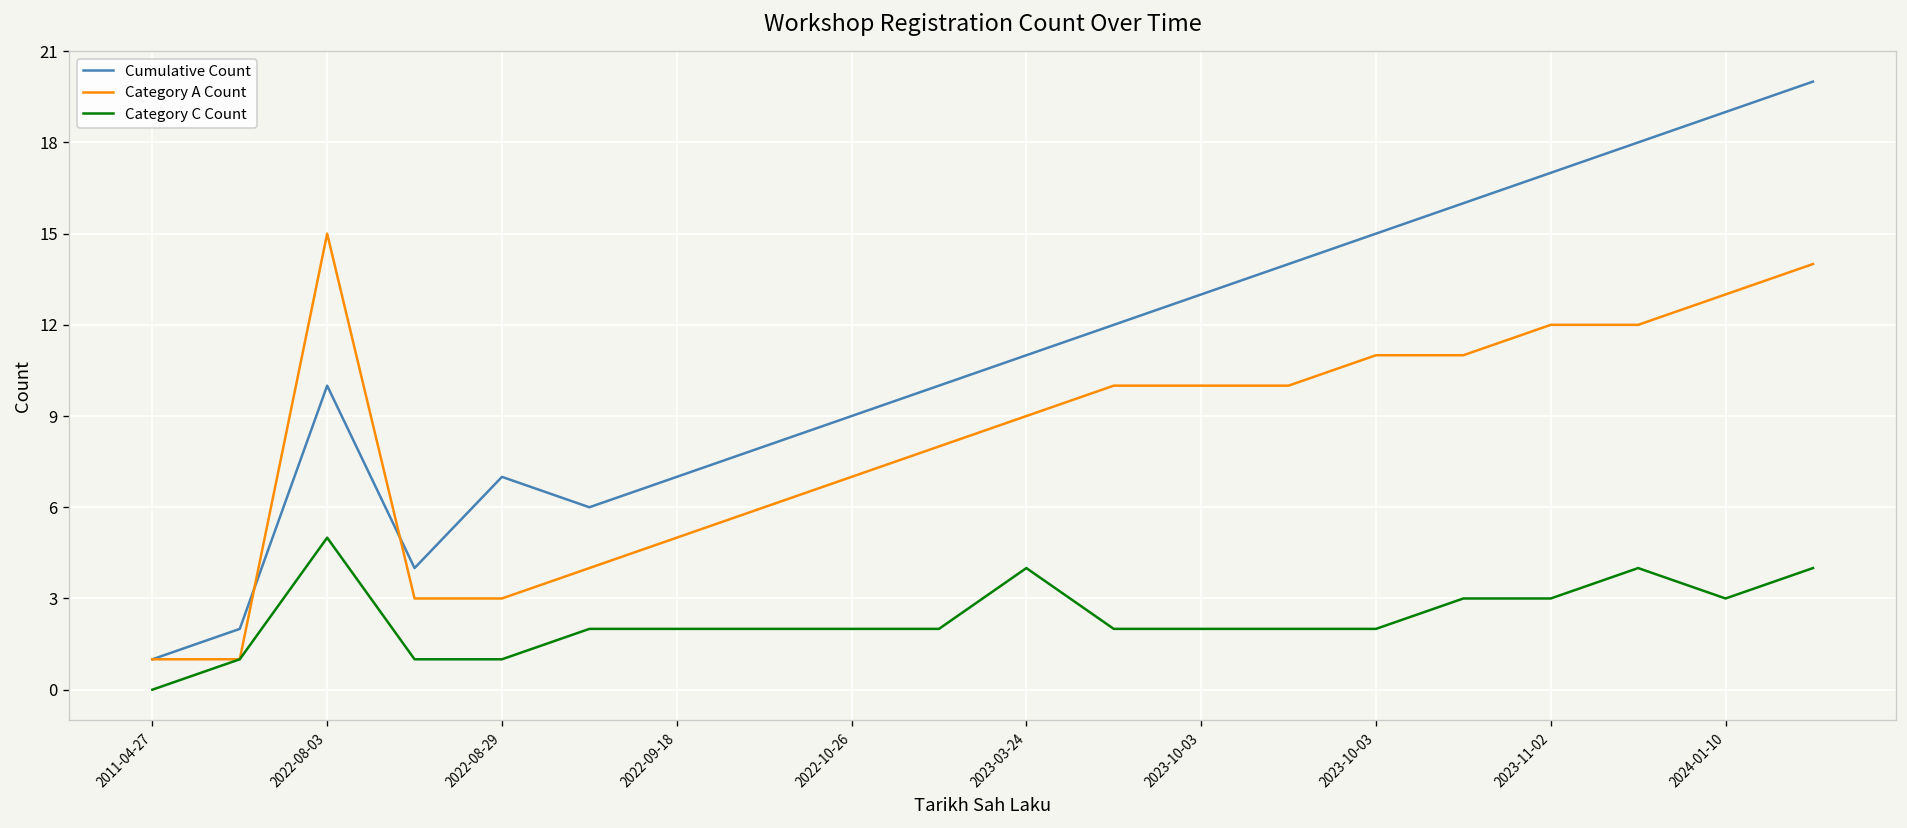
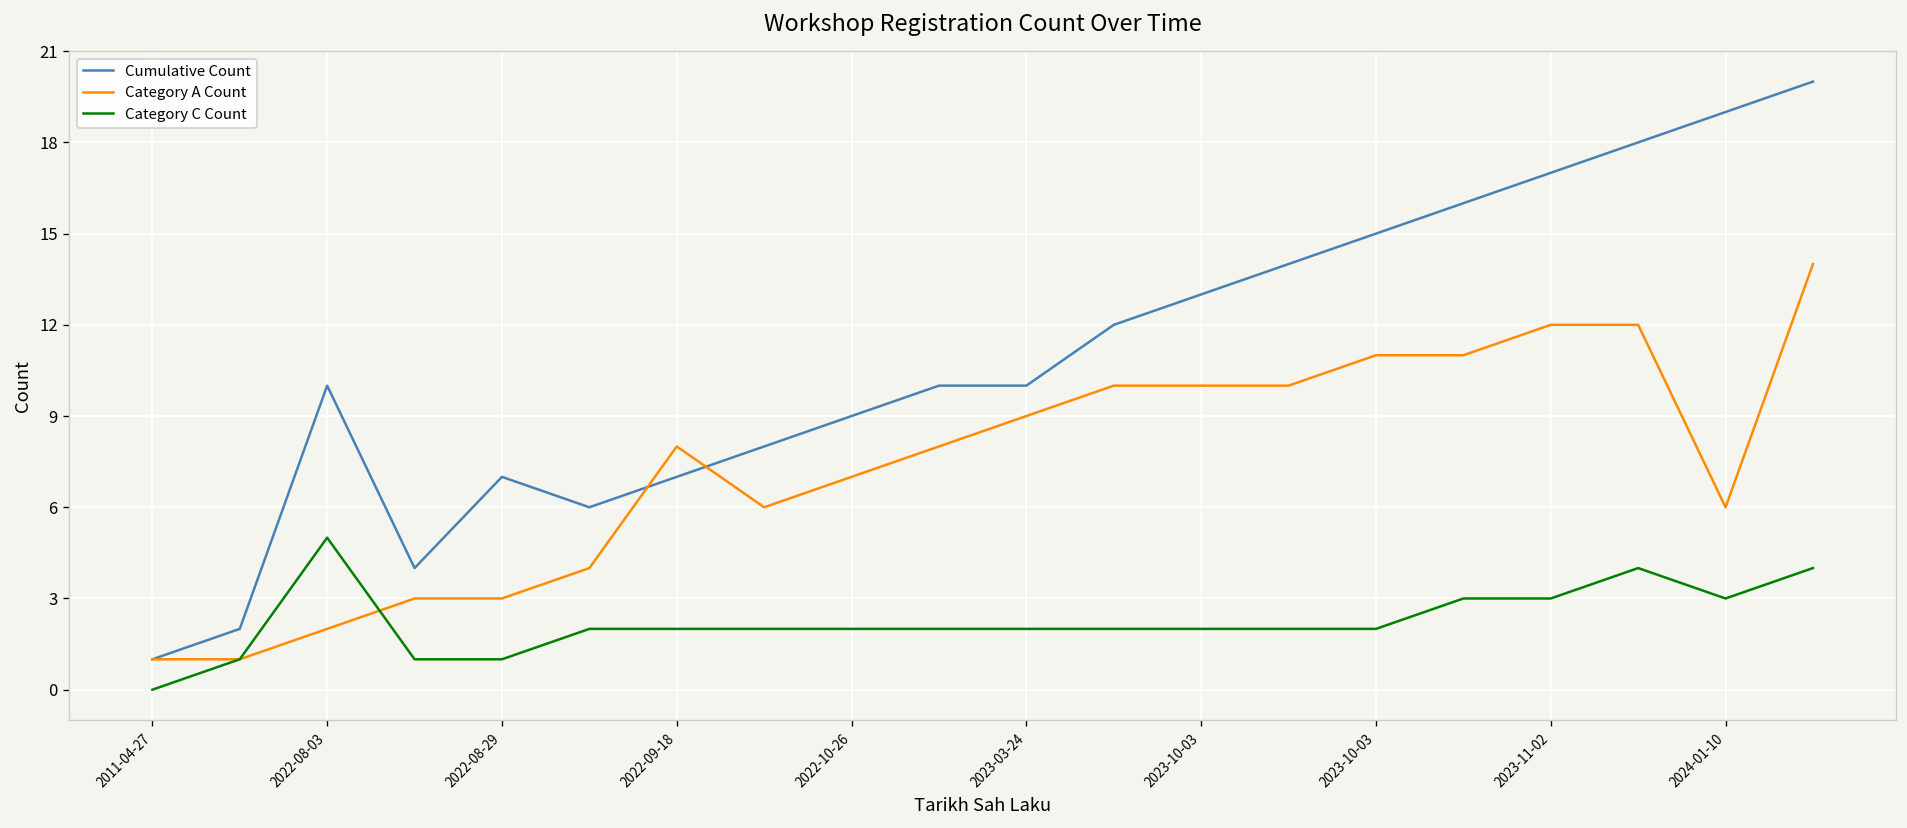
Category A Count, 2022-08-03: 15 -> 2
Category A Count, 2022-09-18: 5 -> 8
Cumulative Count, 2023-03-24: 11 -> 10
Category C Count, 2023-03-24: 4 -> 2
Category A Count, 2024-01-10: 13 -> 6
